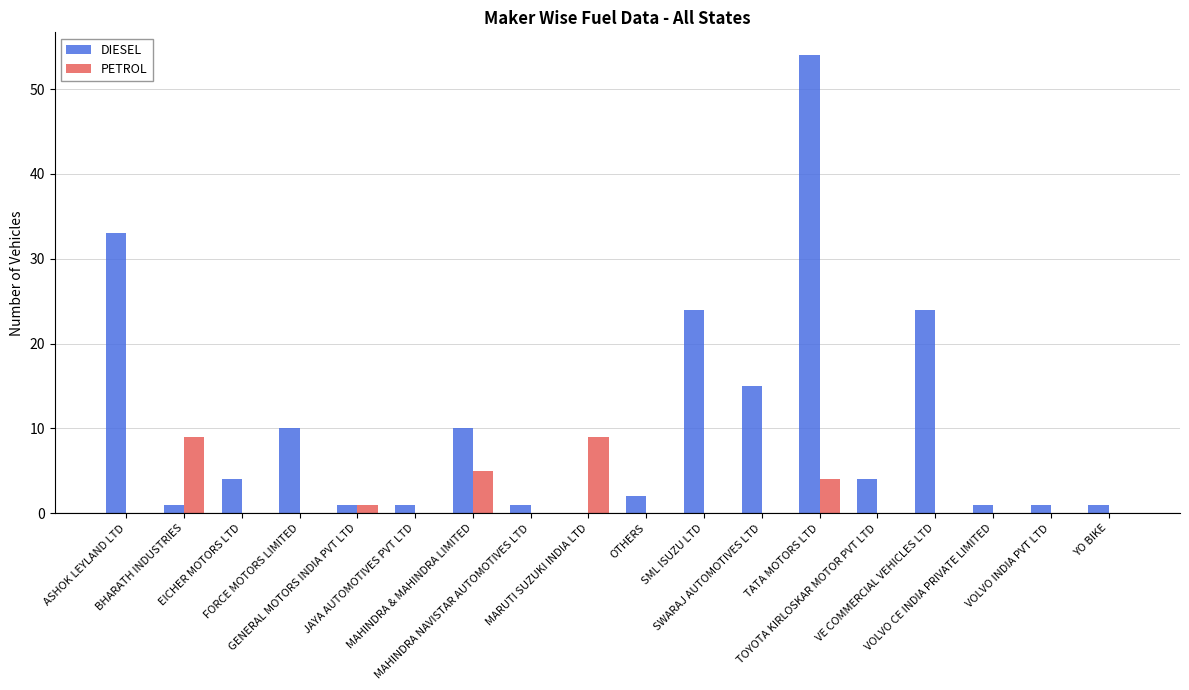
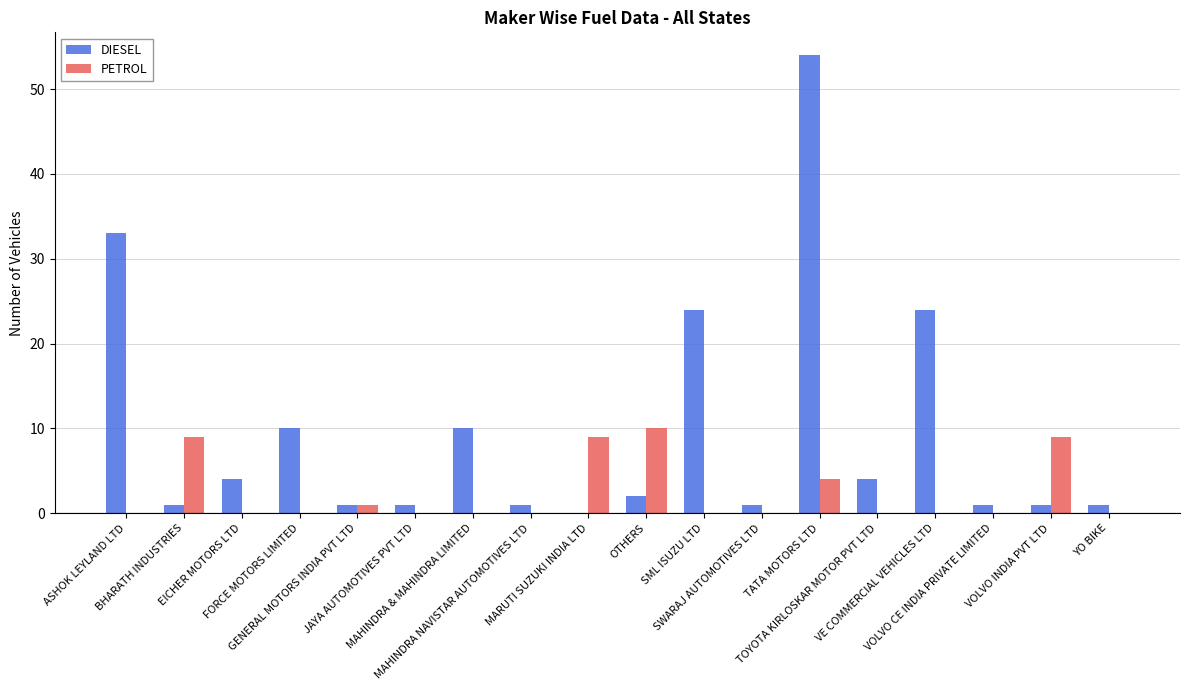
PETROL, MAHINDRA & MAHINDRA LIMITED: 5 -> 0
PETROL, OTHERS: 0 -> 10
DIESEL, SWARAJ AUTOMOTIVES LTD: 15 -> 1
PETROL, VOLVO INDIA PVT LTD: 0 -> 9
